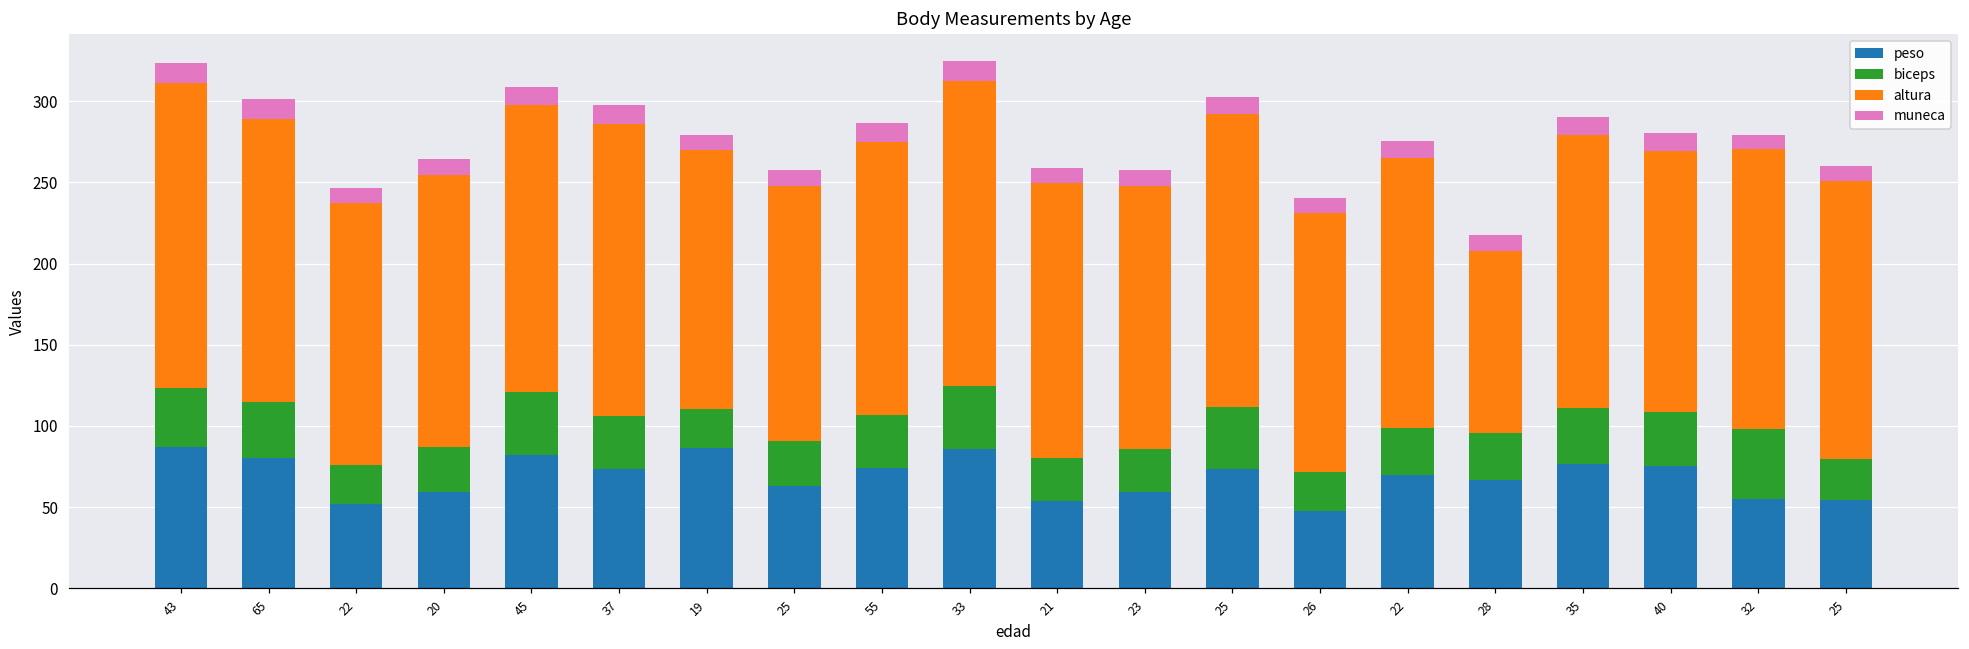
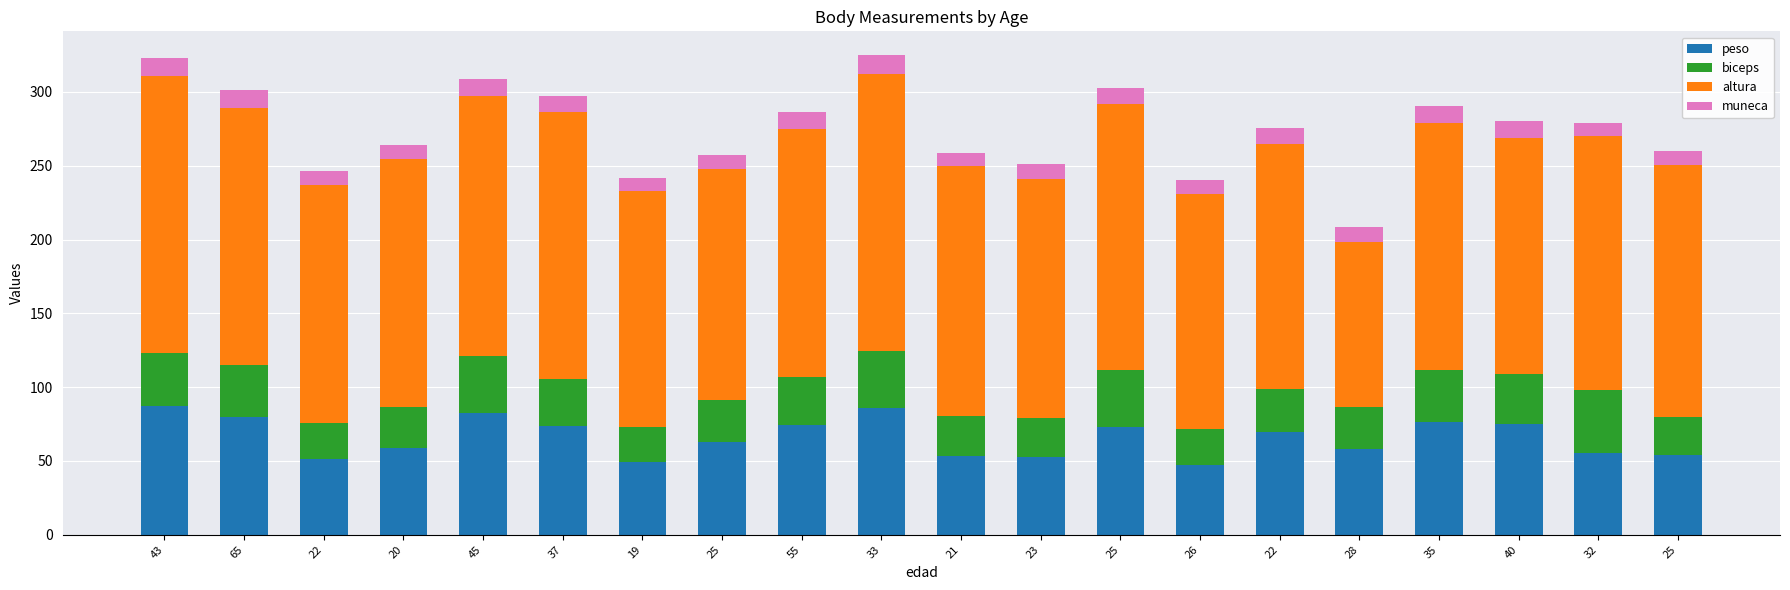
peso, 19: 87 -> 49
peso, 23: 59 -> 53
peso, 28: 67 -> 58
